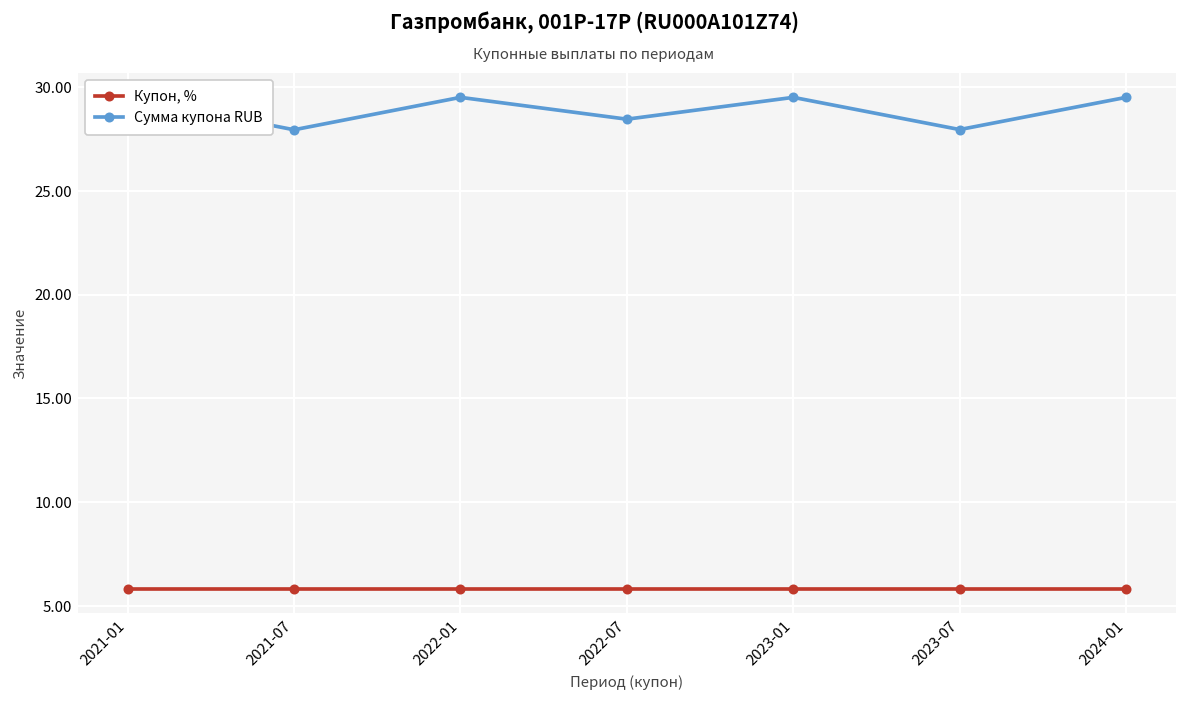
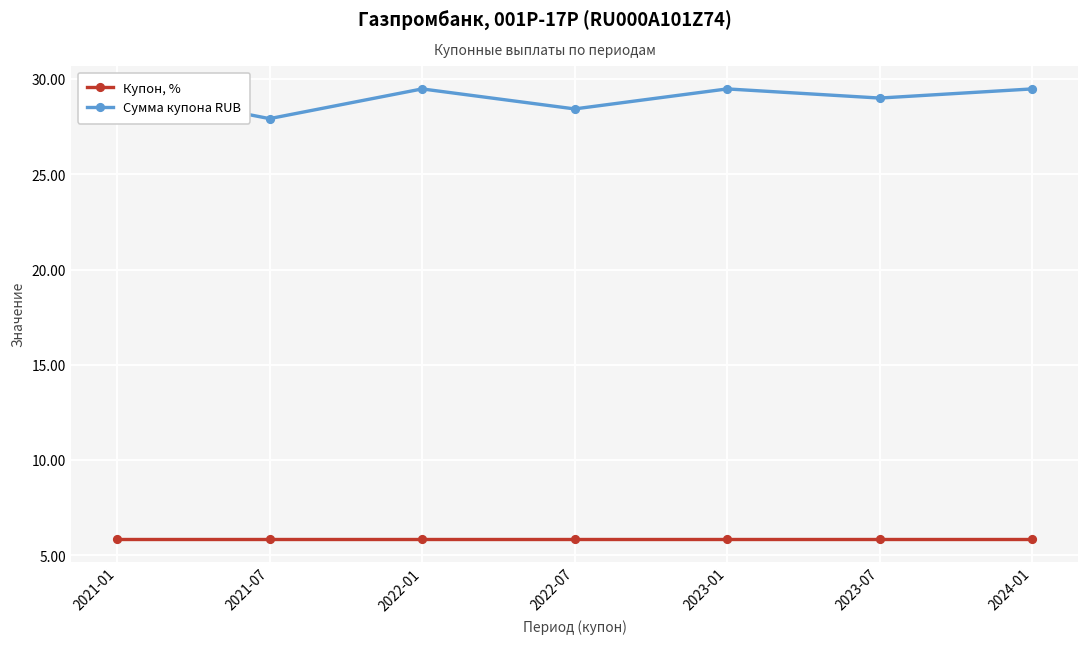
Сумма купона RUB, 2023-07: 27.9 -> 29.0
